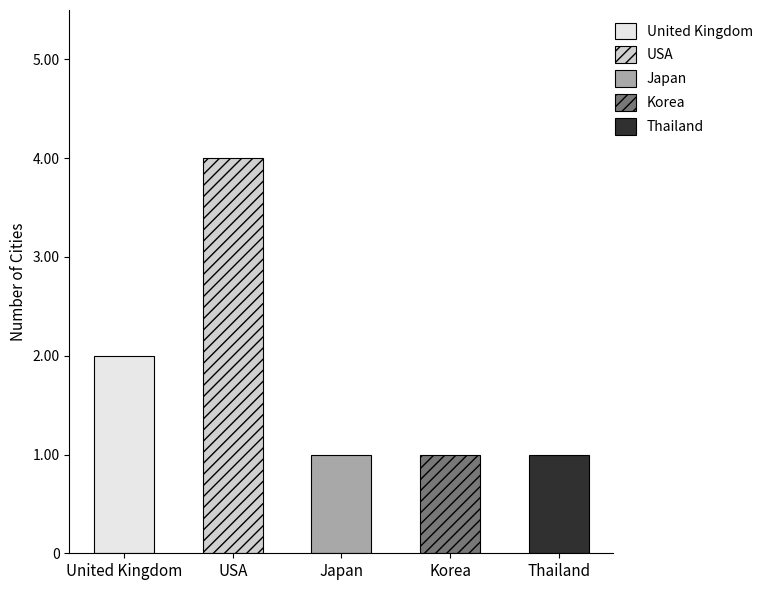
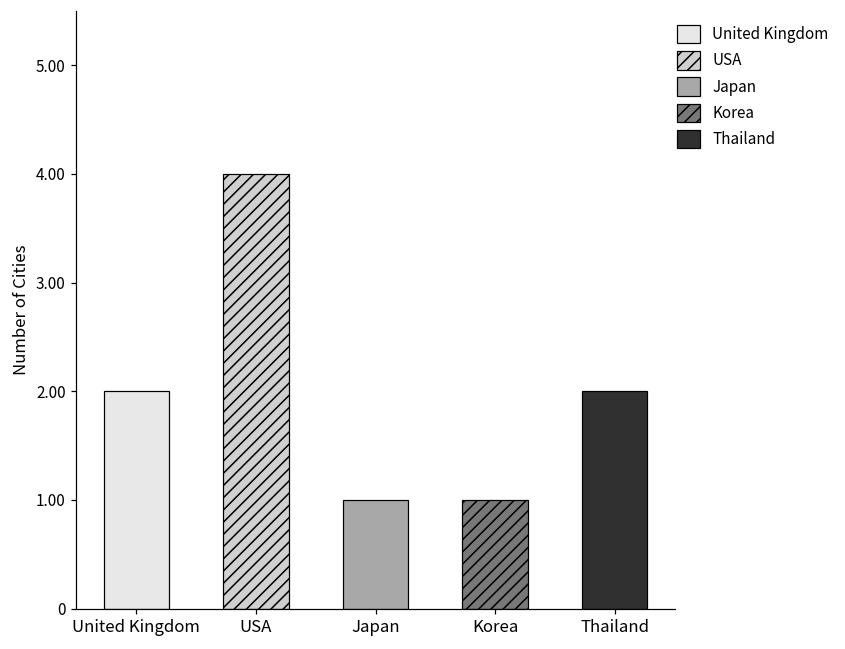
Thailand: 1 -> 2
